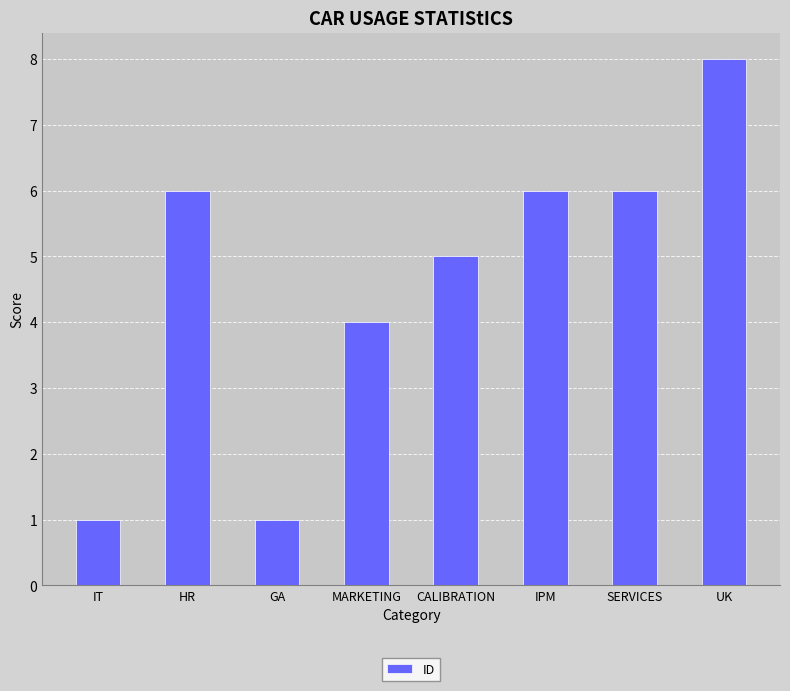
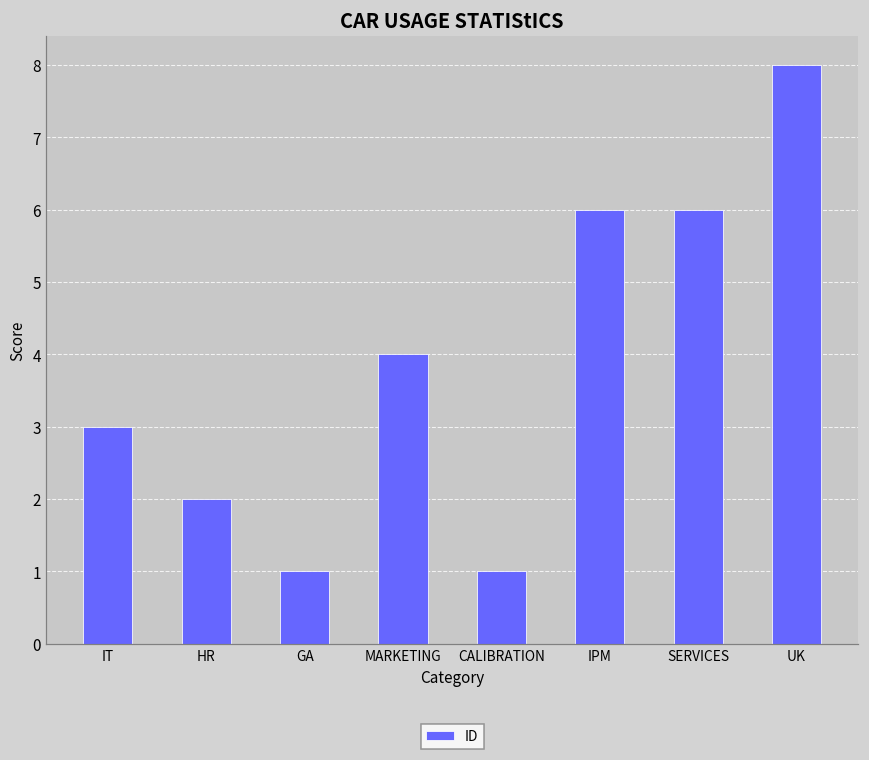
IT: 1 -> 3
HR: 6 -> 2
CALIBRATION: 5 -> 1
